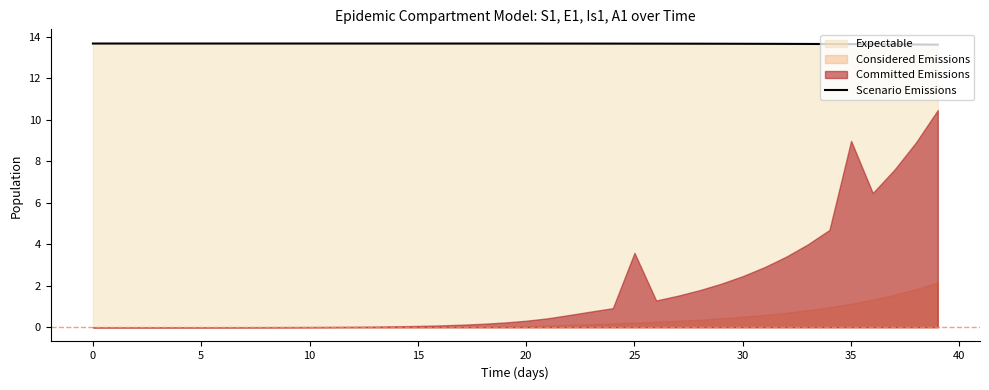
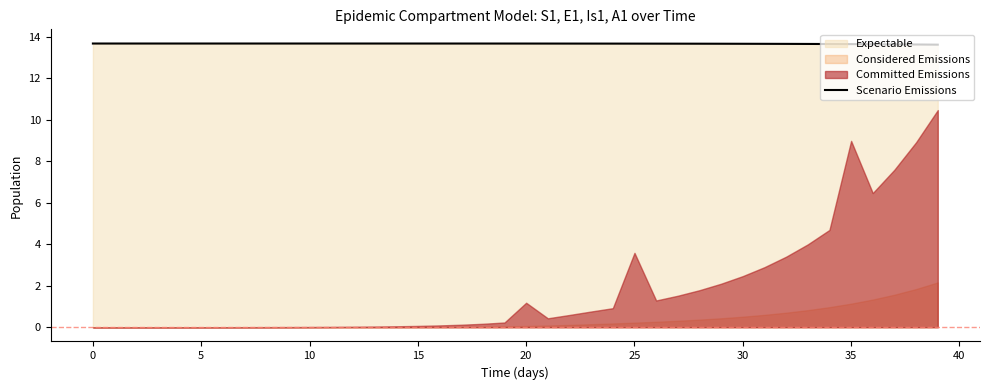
Committed Emissions, 20: 0.3 -> 1.2
